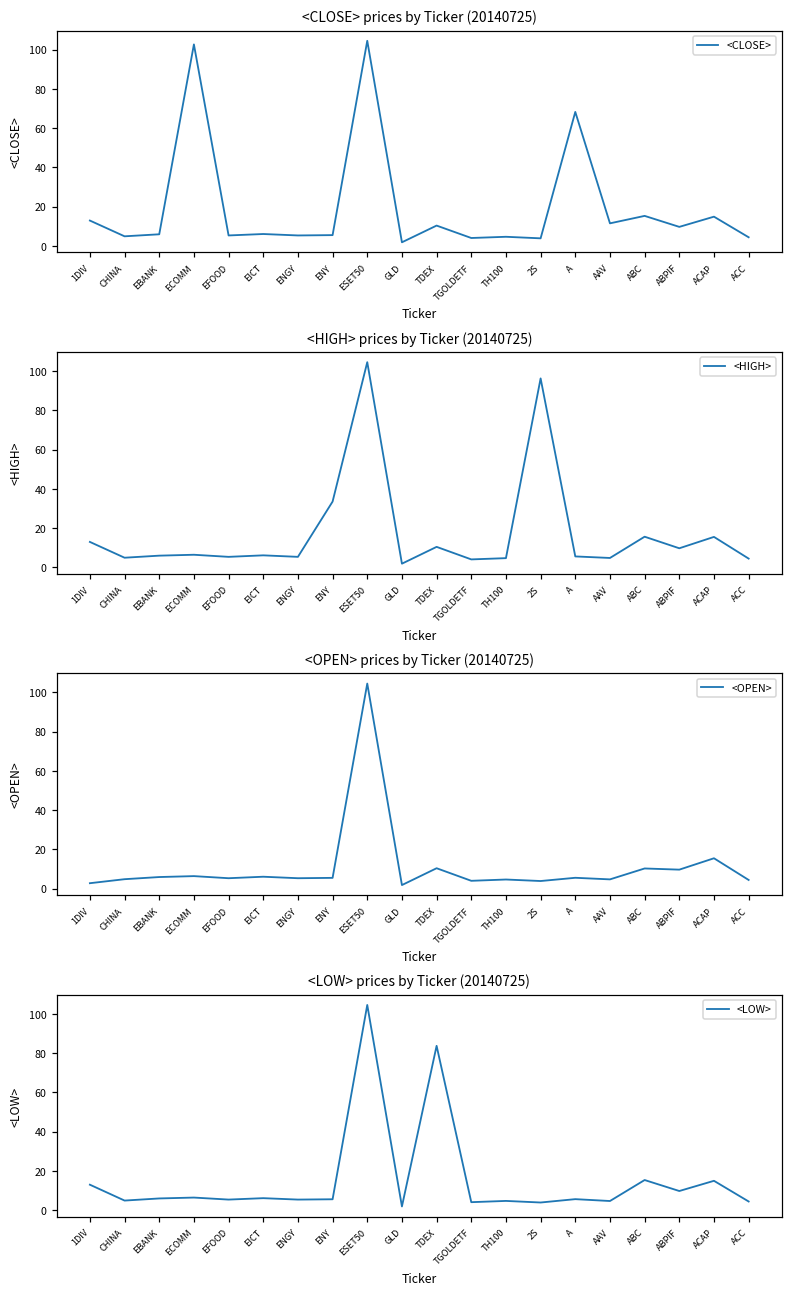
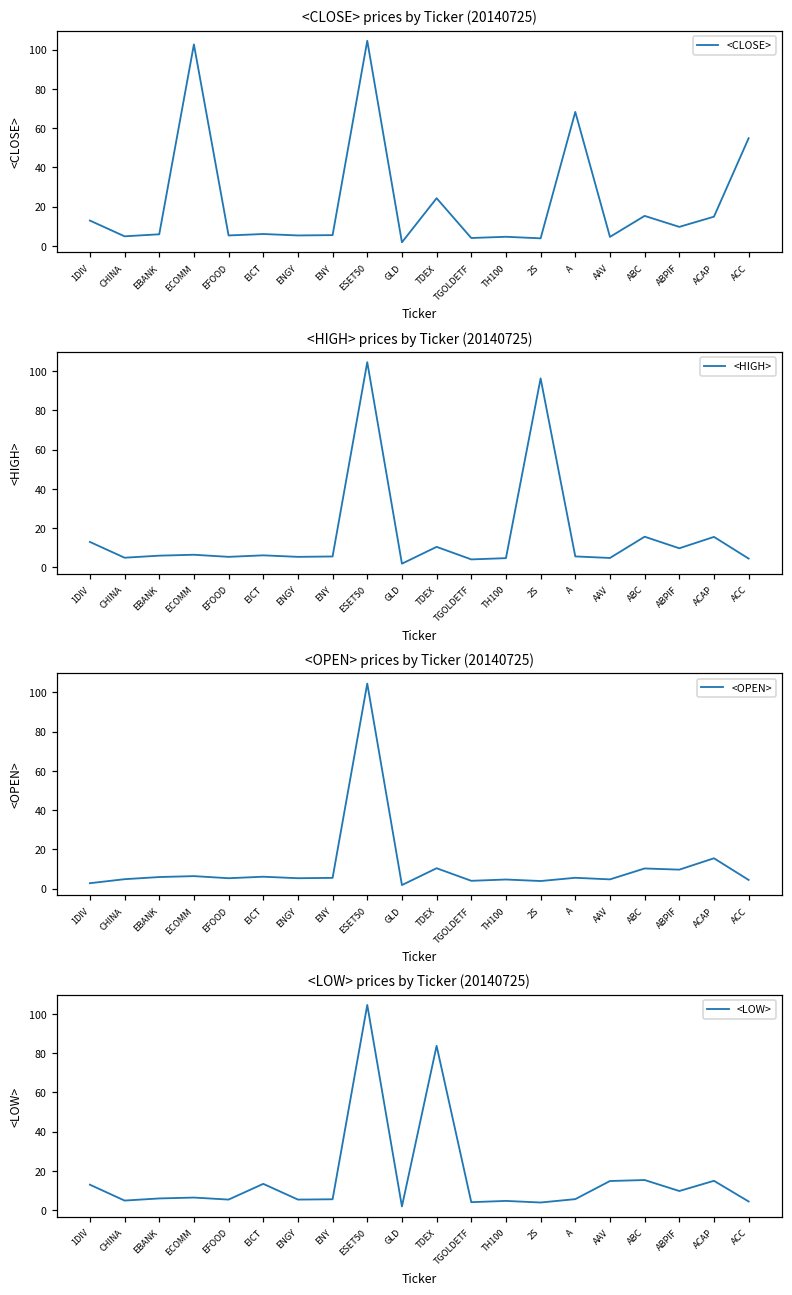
<CLOSE> prices by Ticker (20140725), TDEX: 10 -> 24
<CLOSE> prices by Ticker (20140725), AAV: 12 -> 5
<CLOSE> prices by Ticker (20140725), ACC: 4 -> 55
<HIGH> prices by Ticker (20140725), ENY: 34 -> 6
<LOW> prices by Ticker (20140725), EICT: 6 -> 13
<LOW> prices by Ticker (20140725), AAV: 5 -> 15
